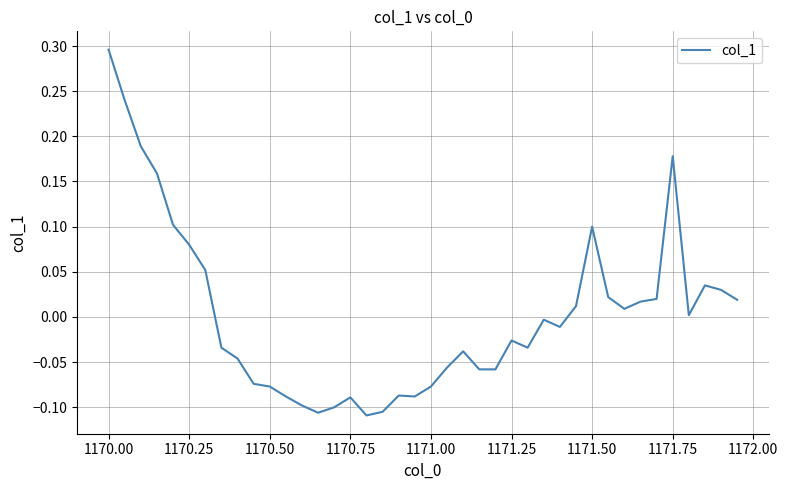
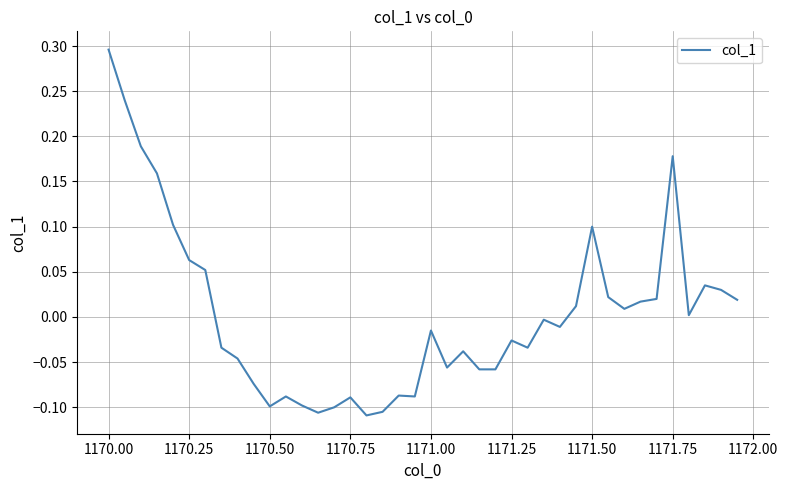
1170.25: 0.08 -> 0.06
1170.50: -0.08 -> -0.10
1171.00: -0.08 -> -0.02
